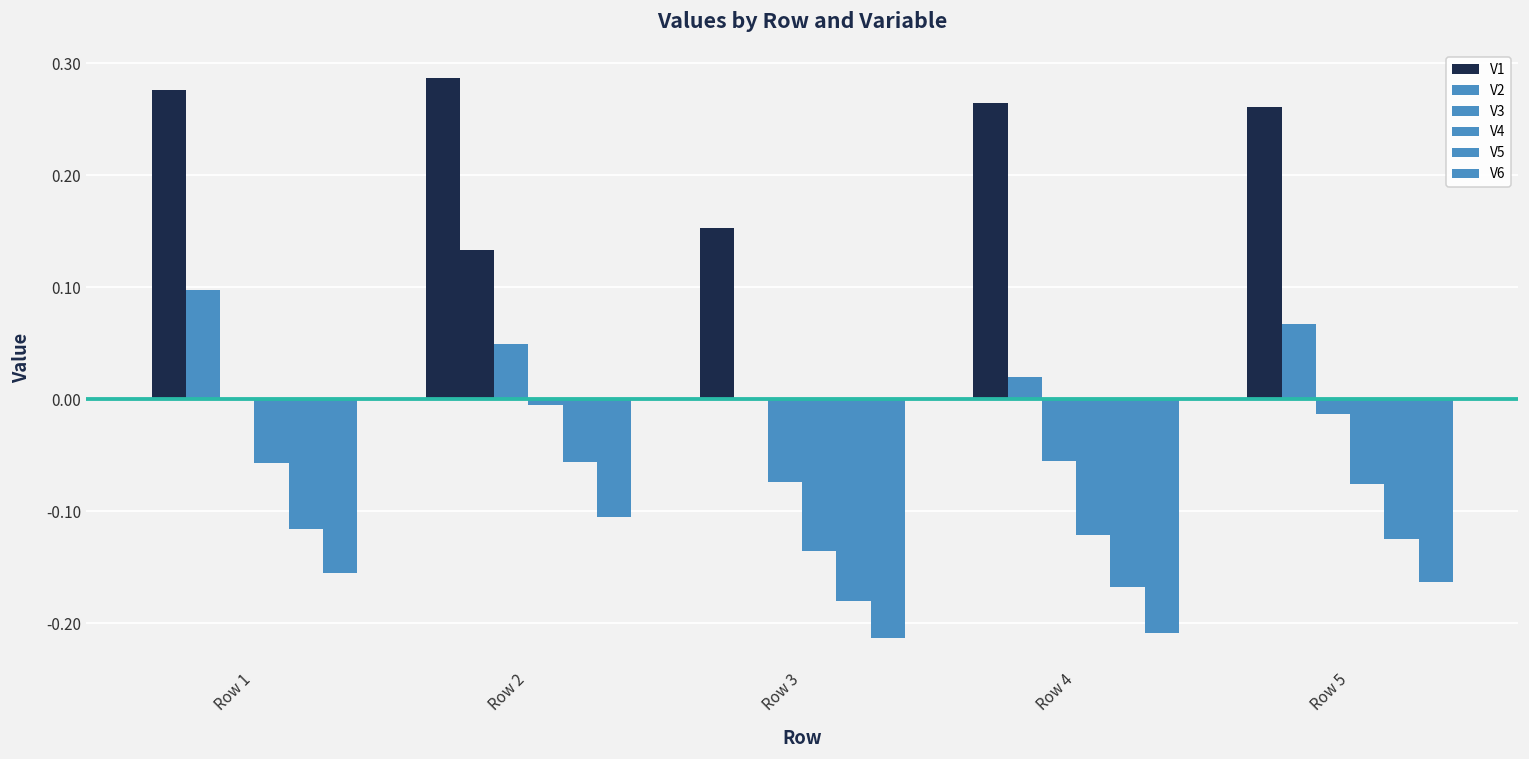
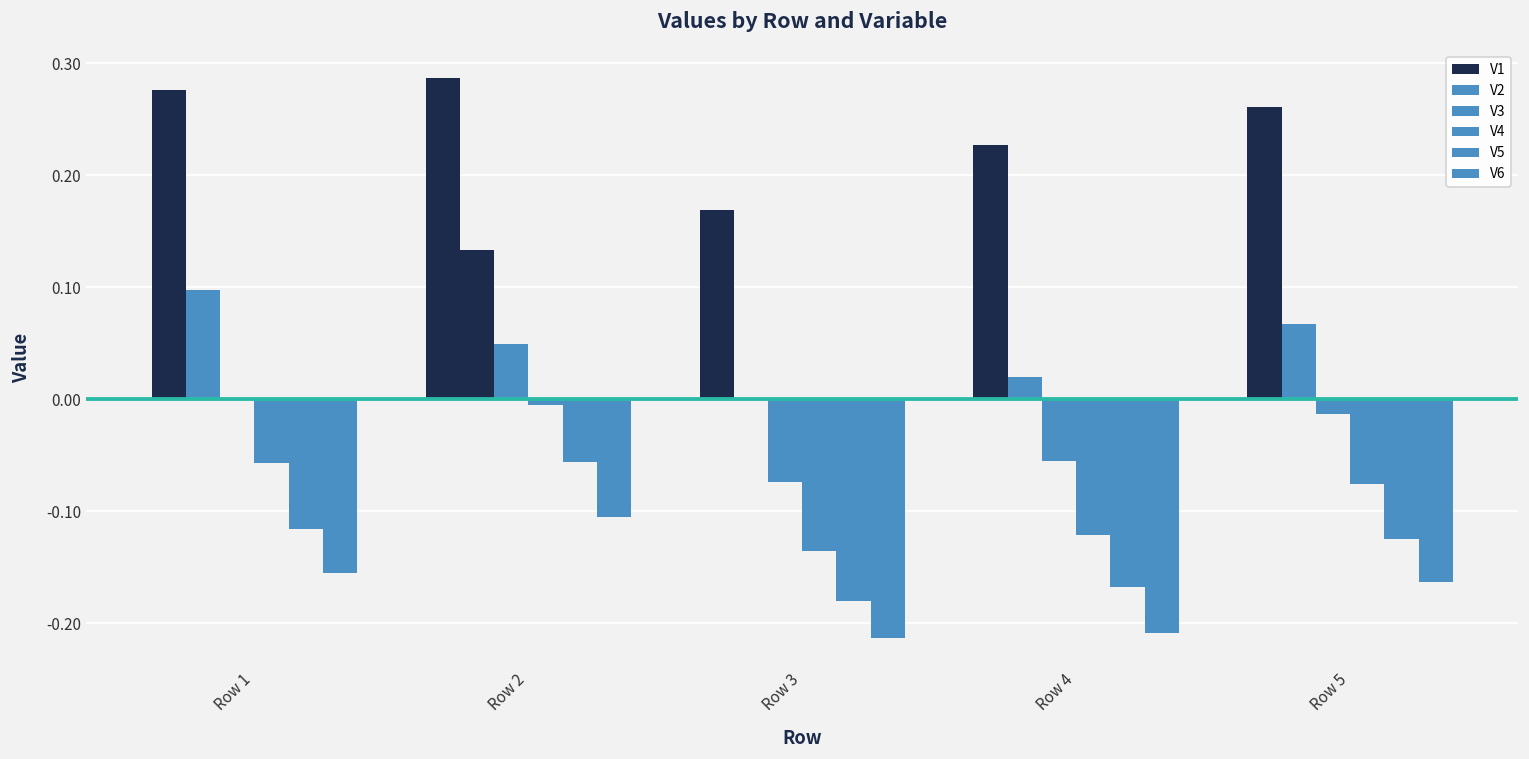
V1, Row 3: 0.153 -> 0.169
V1, Row 4: 0.265 -> 0.227
